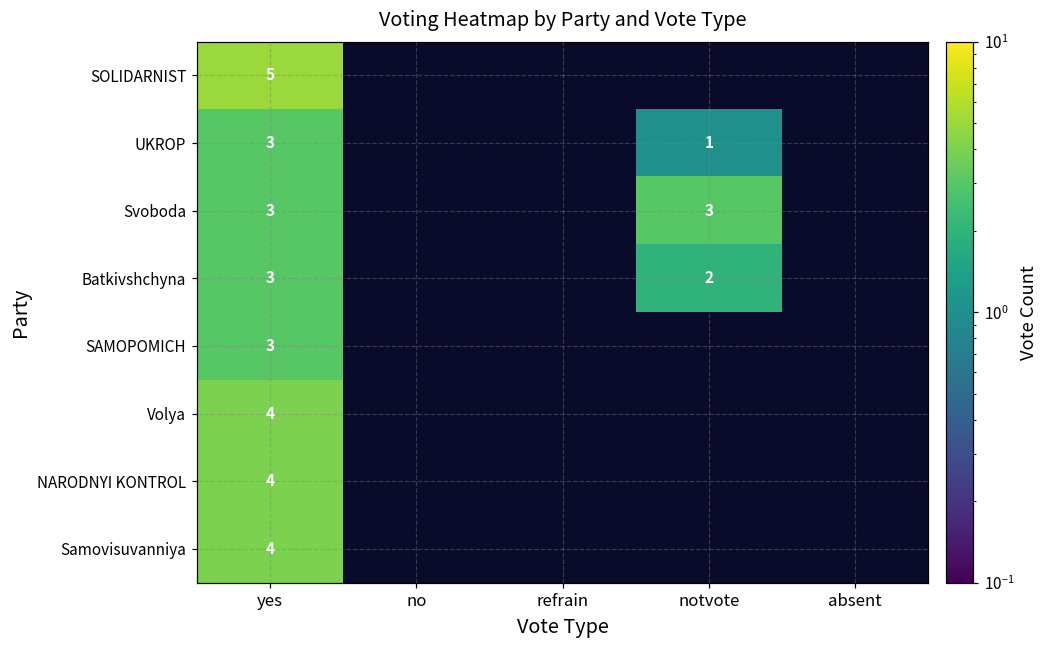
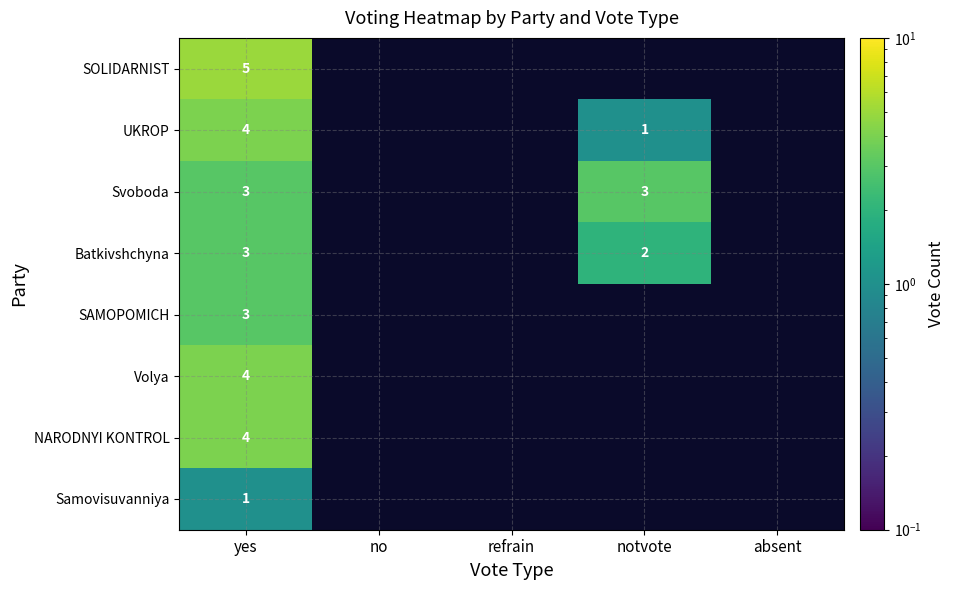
UKROP, yes: 3 -> 4
Samovisuvanniya, yes: 4 -> 1
